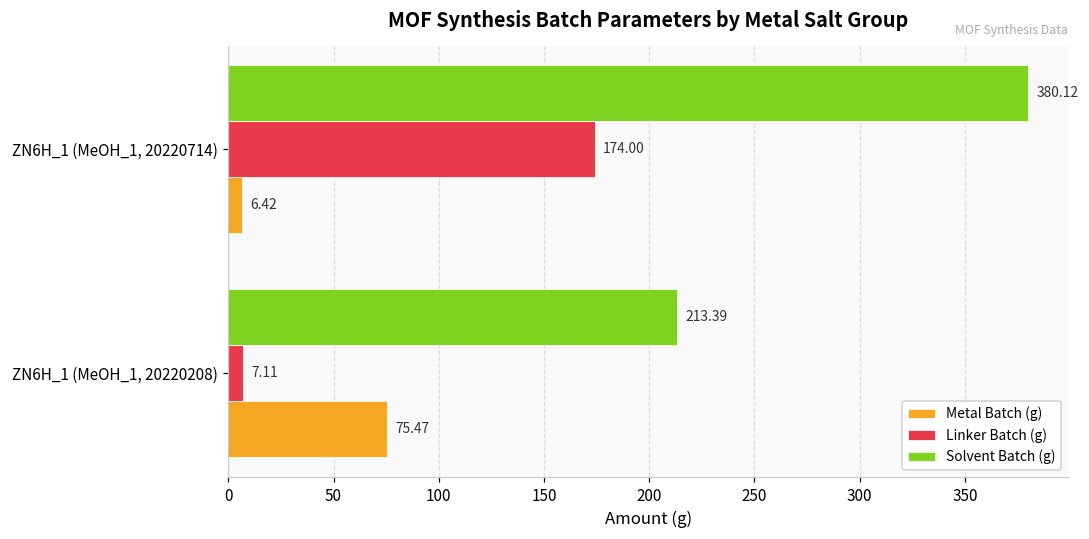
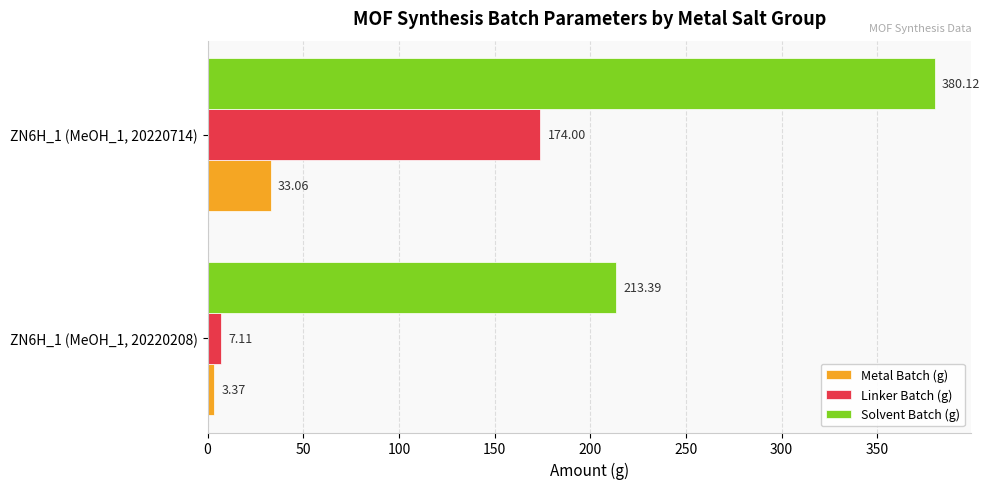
Metal Batch (g), ZN6H_1 (MeOH_1, 20220714): 6.42 -> 33.06
Metal Batch (g), ZN6H_1 (MeOH_1, 20220208): 75.47 -> 3.37
